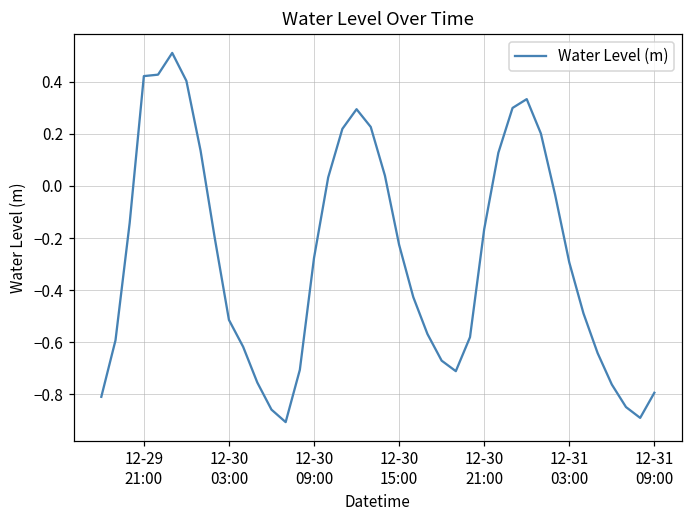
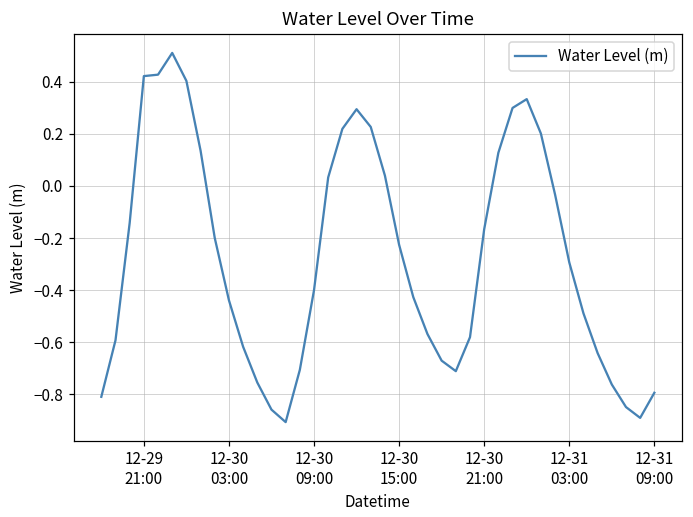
12-30 03:00: -0.51 -> -0.44
12-30 09:00: -0.28 -> -0.40
